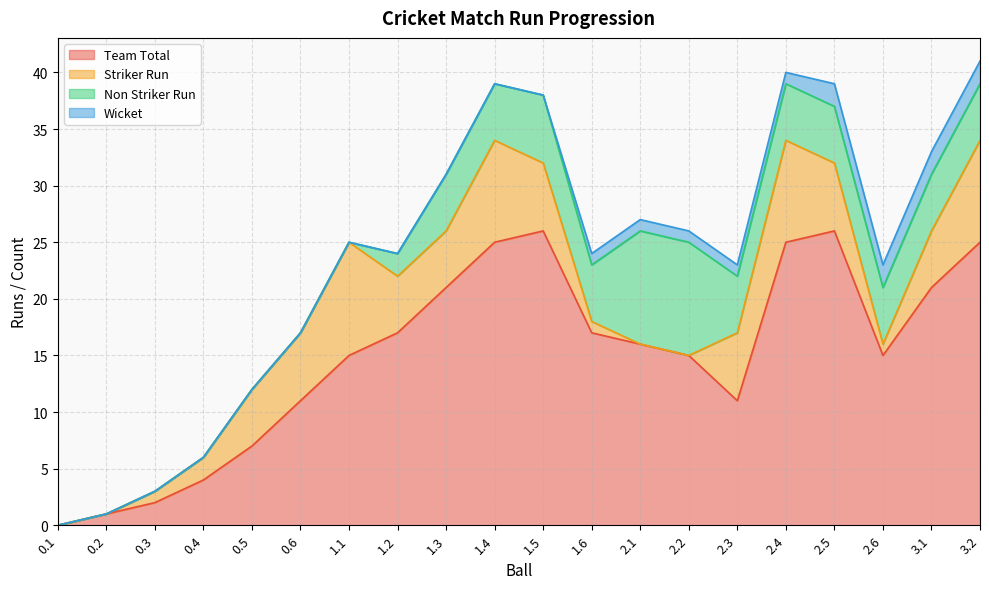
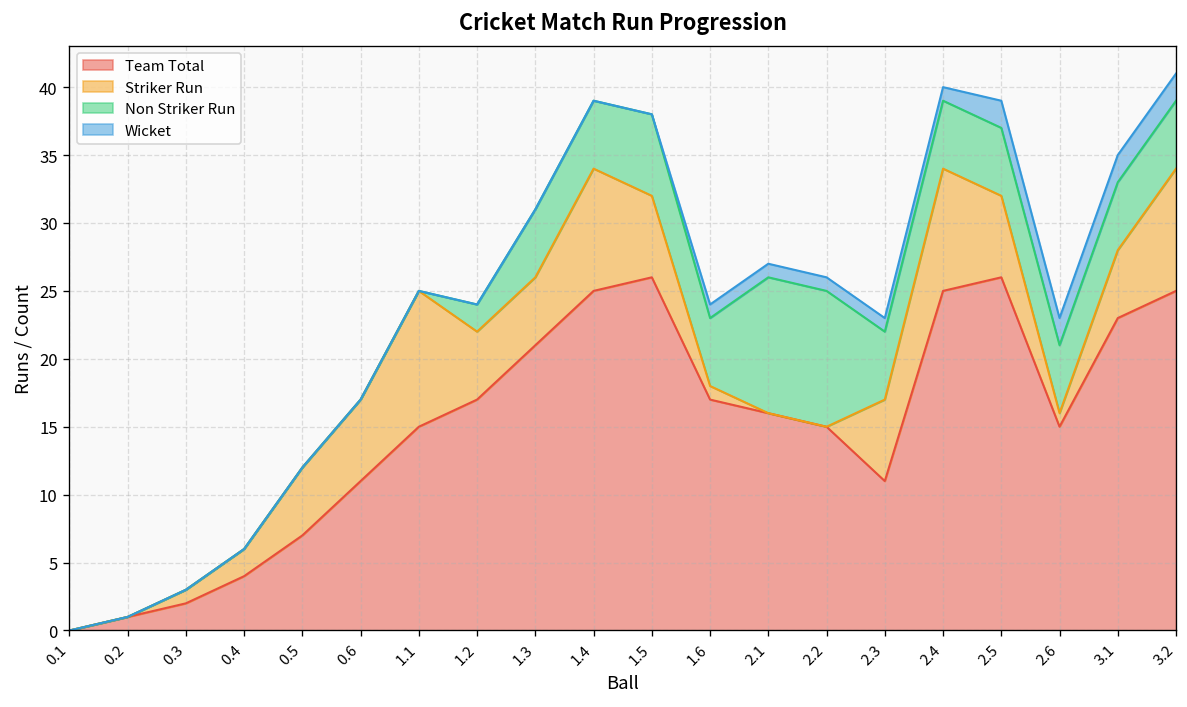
Team Total, 3.1: 21 -> 23
